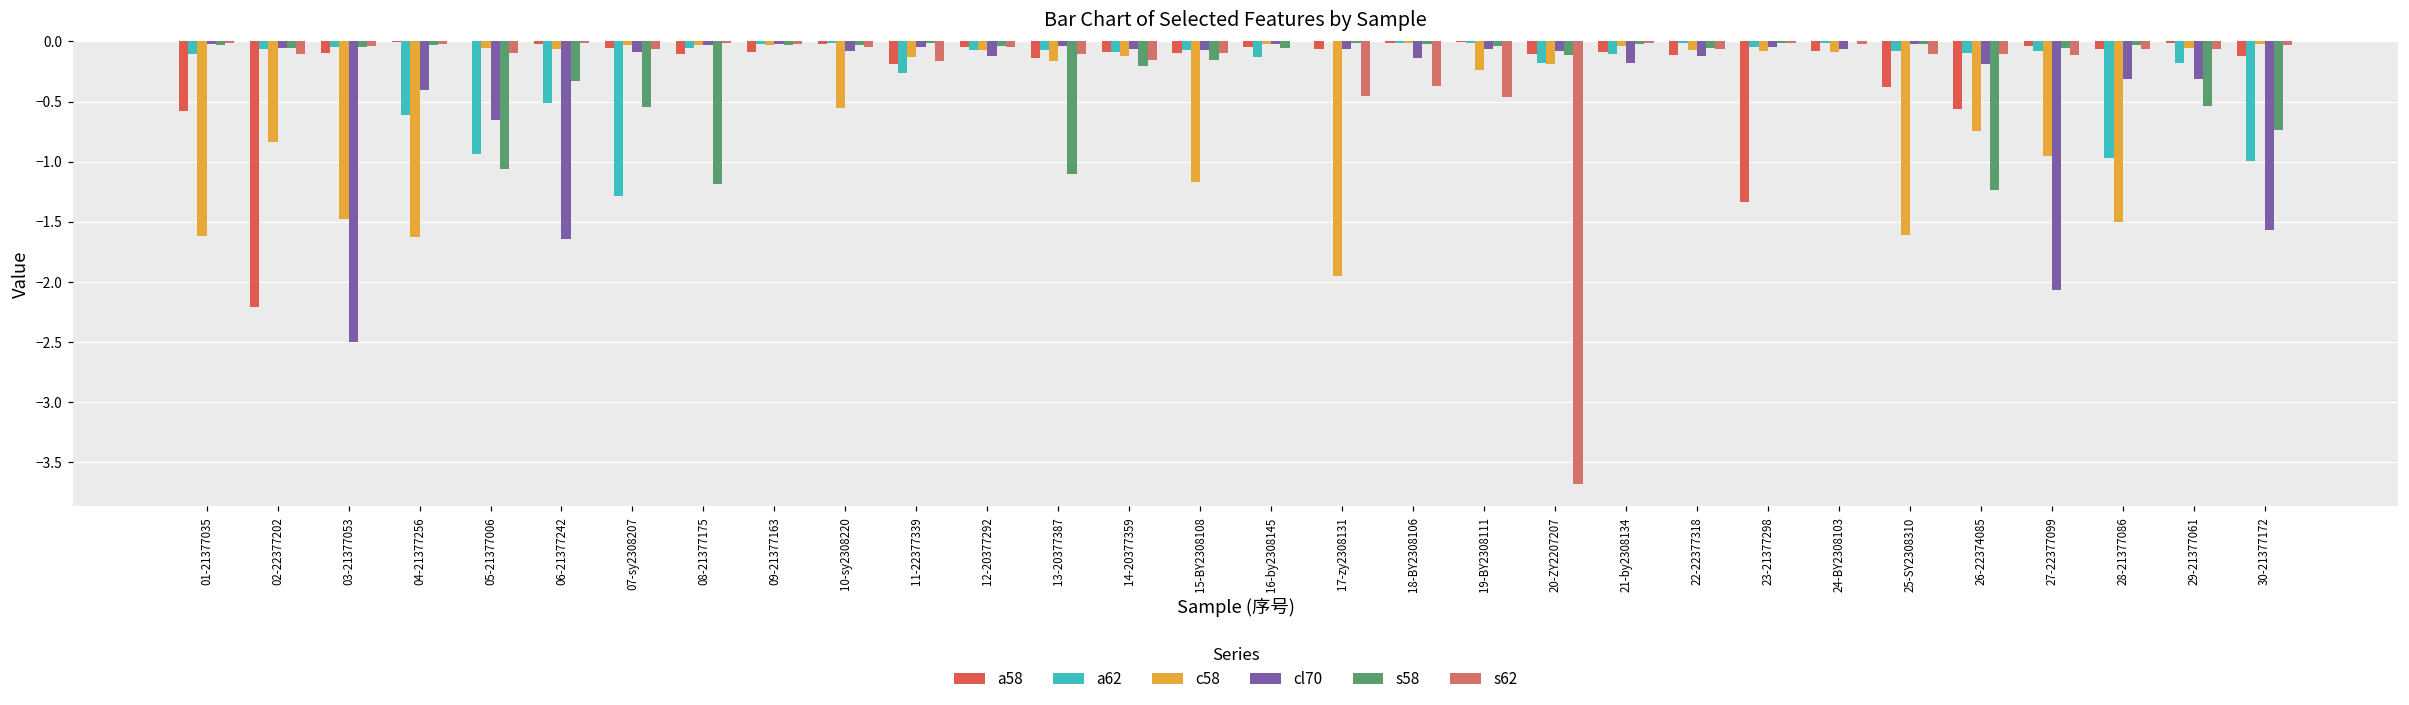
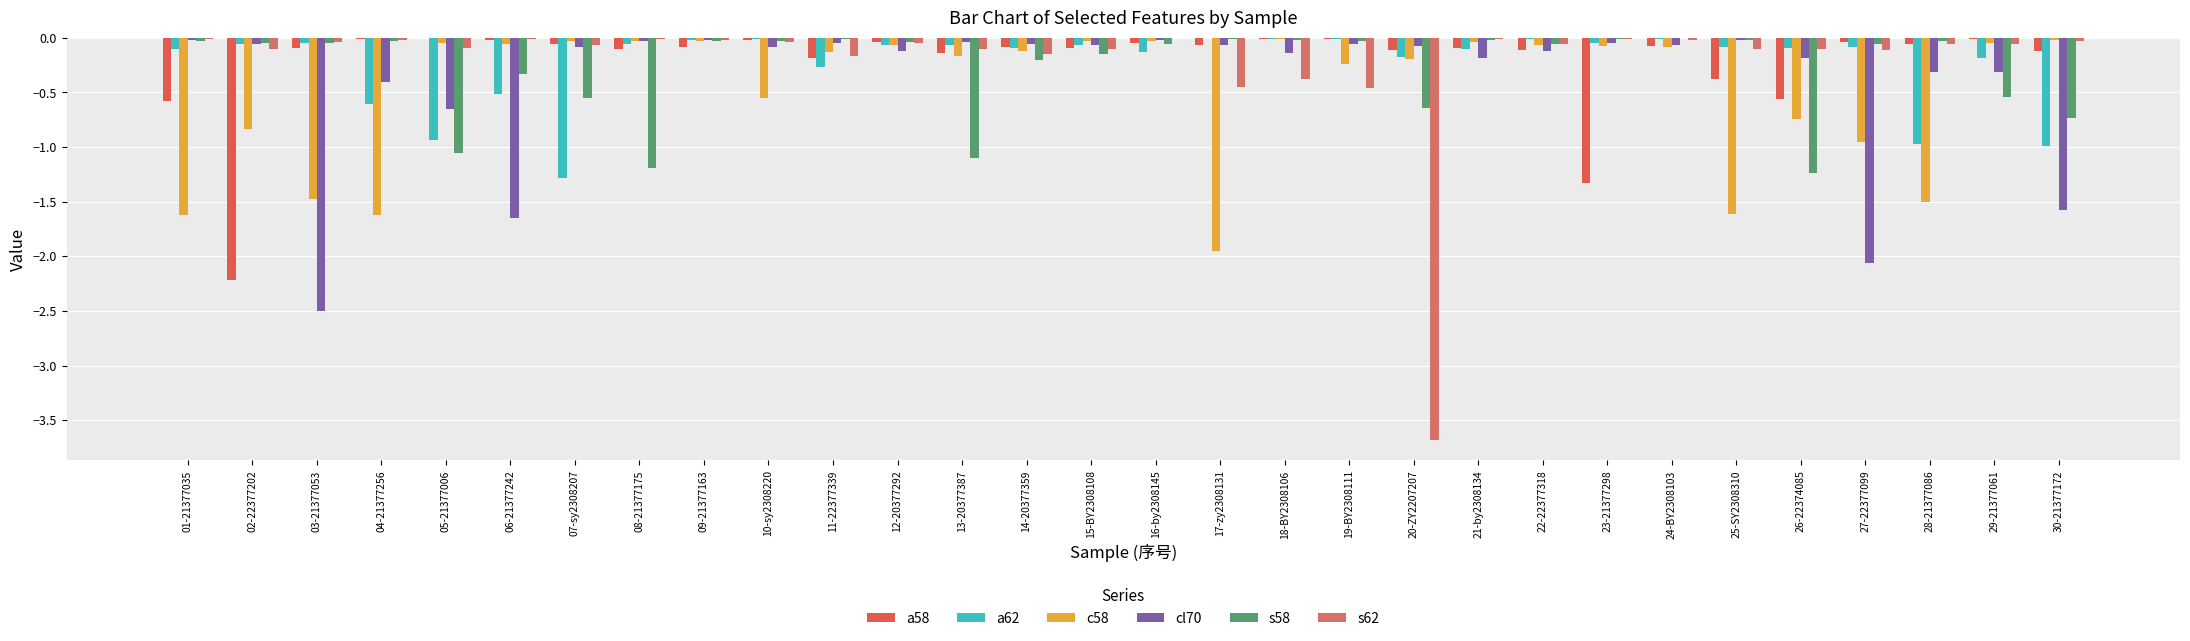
c58, 15-BY2308108: -1.17 -> -0.03
s58, 20-ZY2207207: -0.11 -> -0.64
